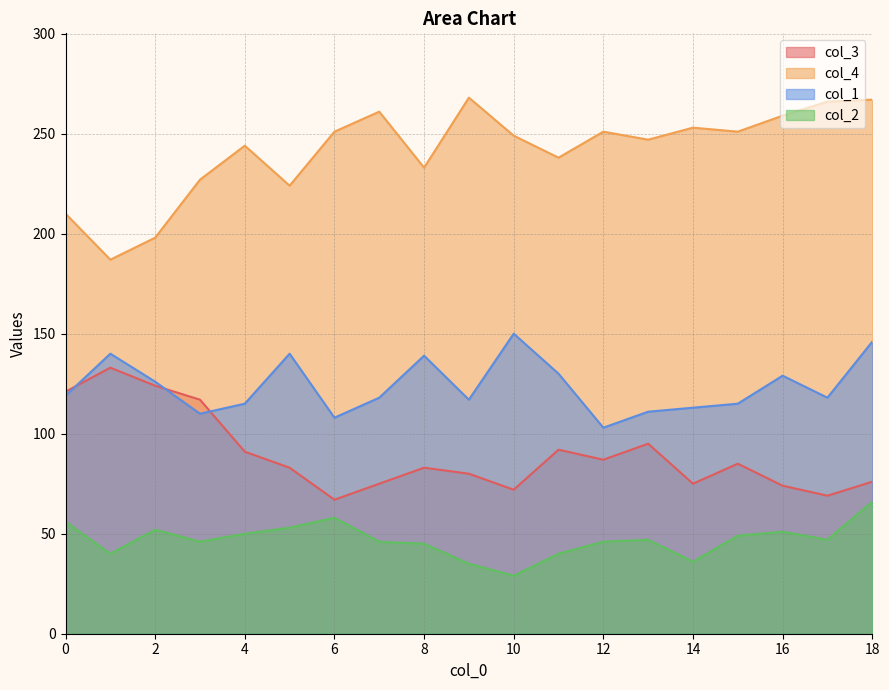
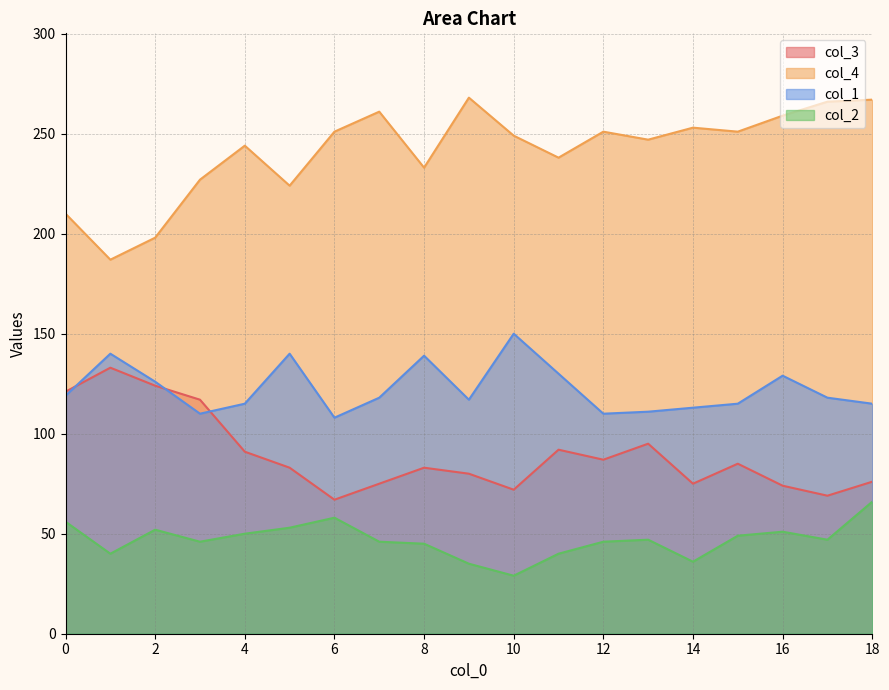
col_1, 12: 103 -> 110
col_1, 18: 146 -> 115
